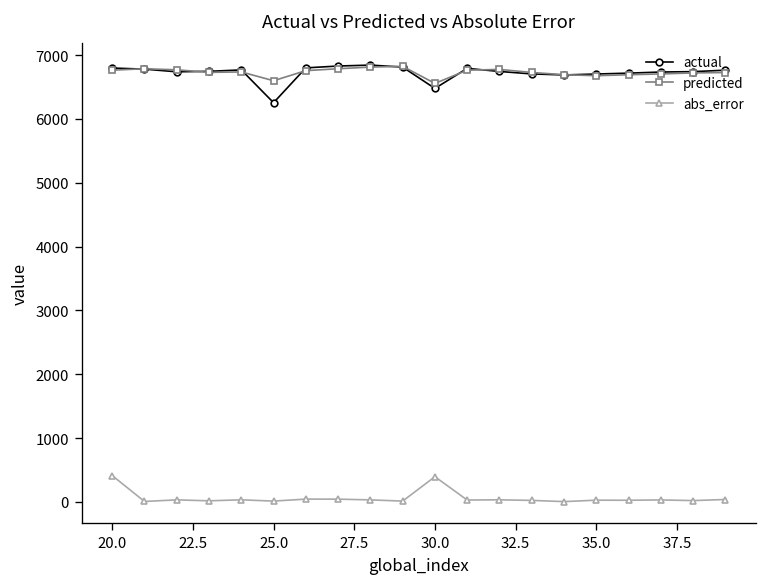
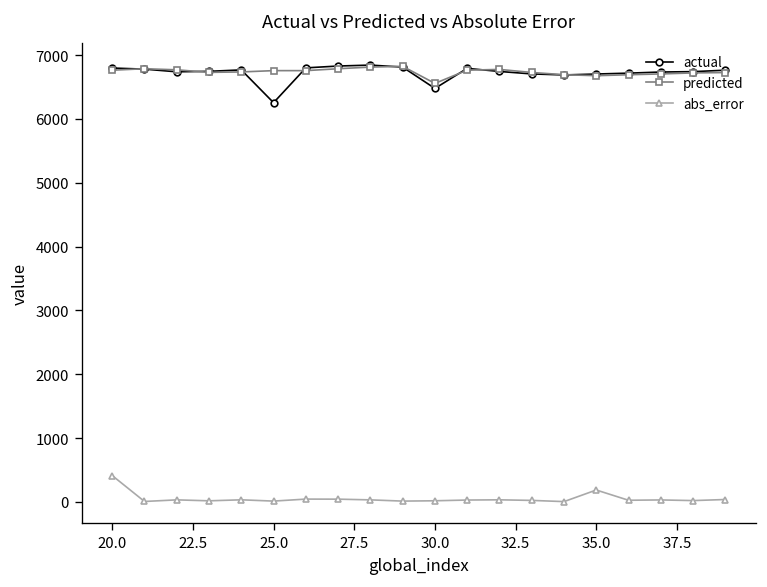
predicted, 25.0: 6600 -> 6800
abs_error, 30.0: 400 -> 0
abs_error, 35.0: 0 -> 200
